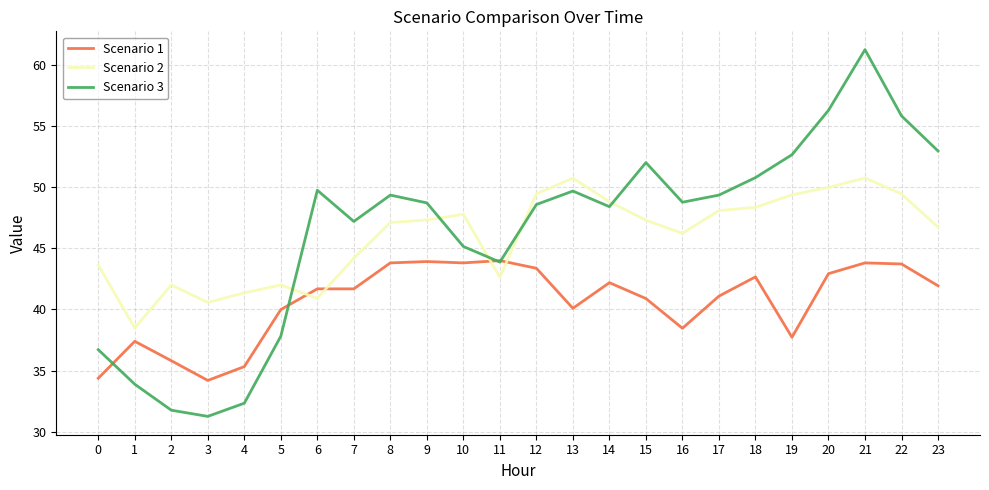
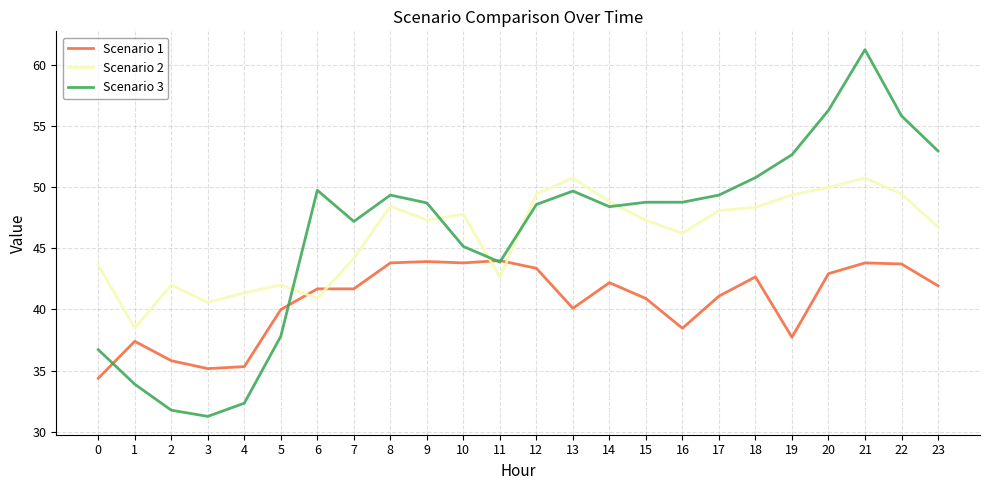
Scenario 1, 3: 34.2 -> 35.2
Scenario 2, 8: 47.1 -> 48.4
Scenario 3, 15: 52.0 -> 48.8
